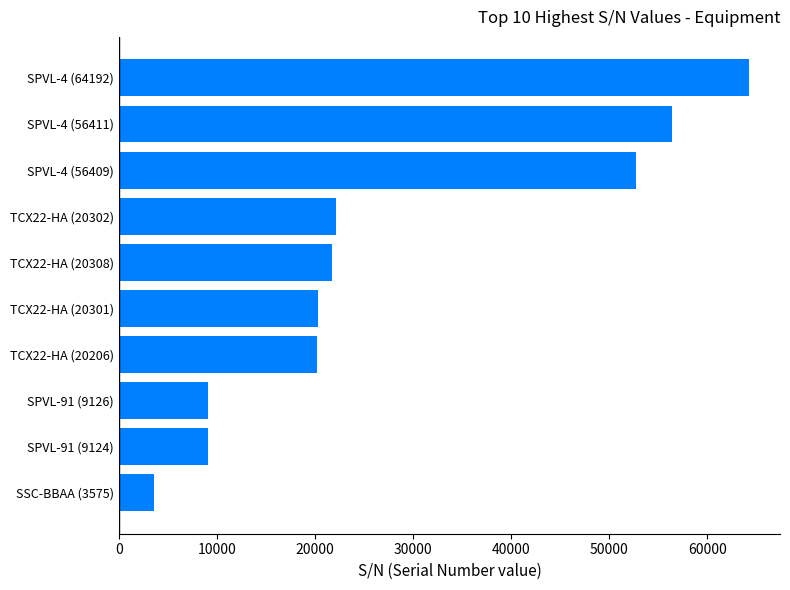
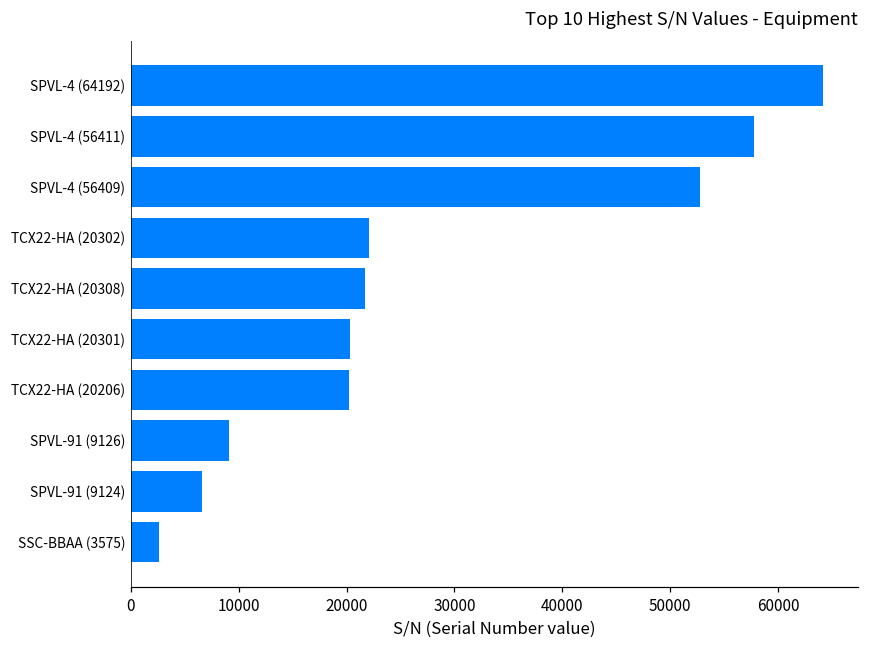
SPVL-4 (56411): 56000 -> 58000
SPVL-91 (9124): 9000 -> 7000
SSC-BBAA (3575): 4000 -> 3000
